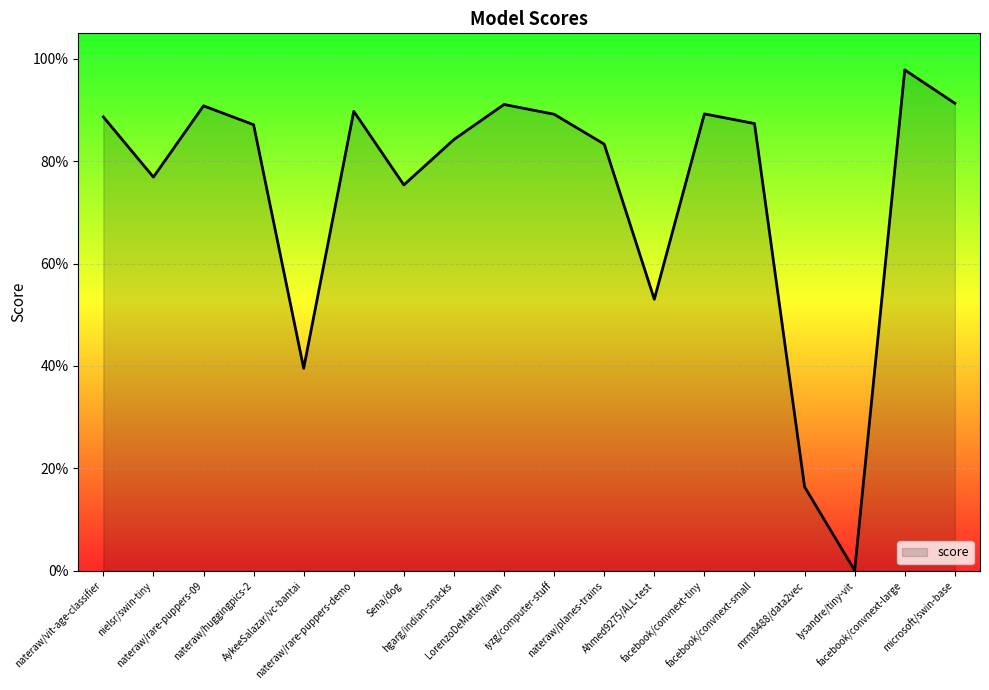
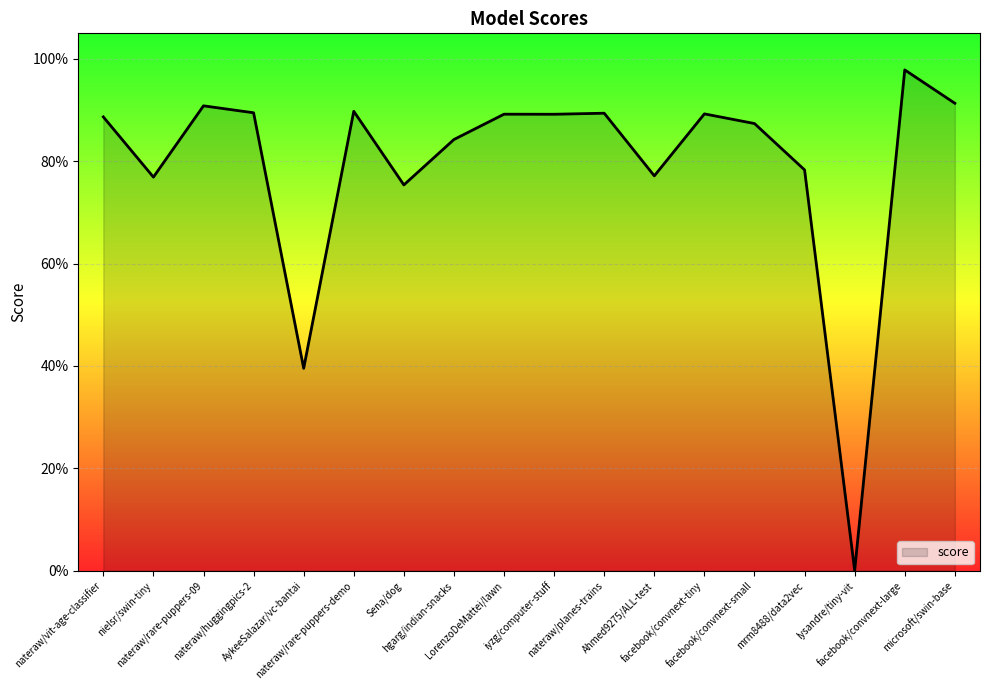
nateraw/huggingpics-2: 87% -> 89%
LorenzoDeMattei/lawn: 91% -> 89%
nateraw/planes-trains: 83% -> 89%
Ahmed9275/ALL-test: 53% -> 77%
mrm8488/data2vec: 16% -> 78%
